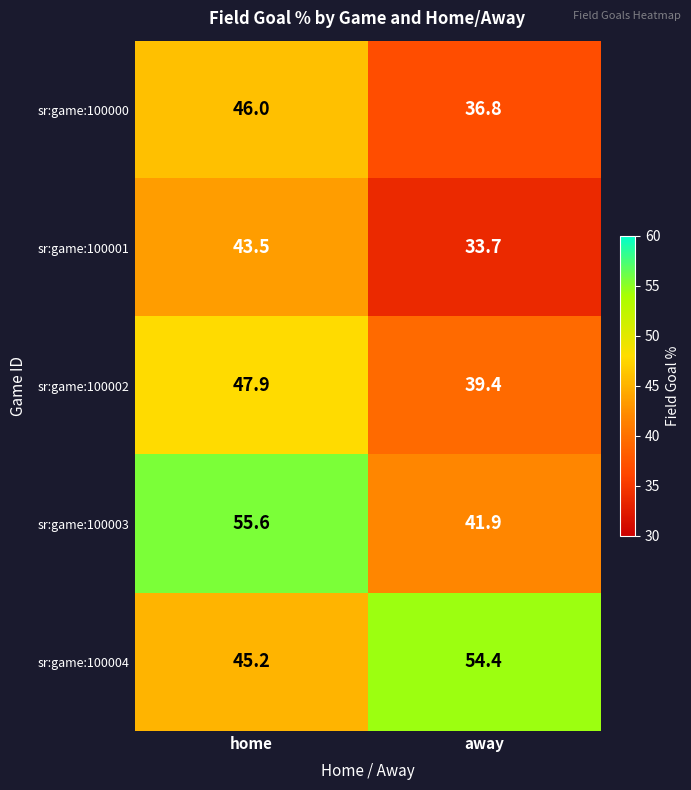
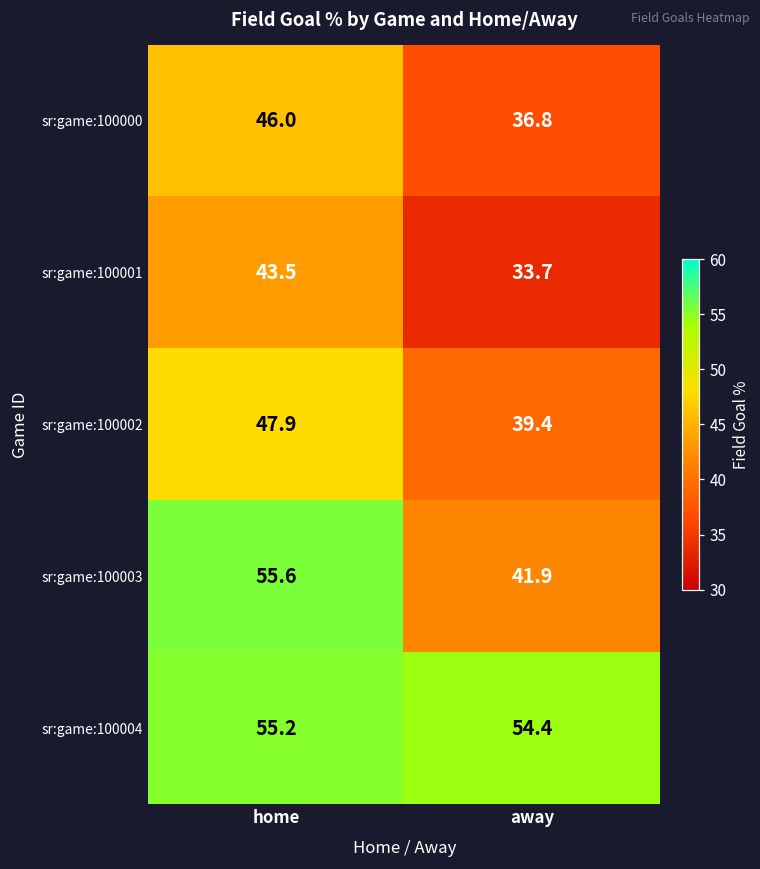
sr:game:100004, home: 45.2 -> 55.2
